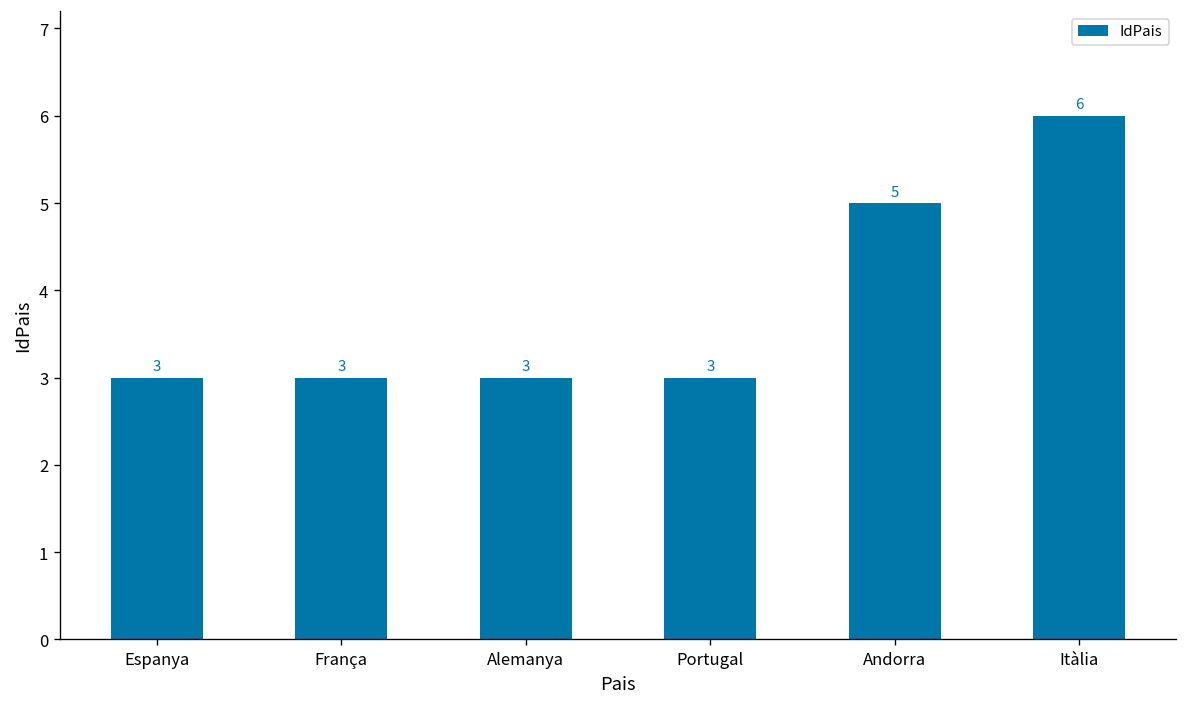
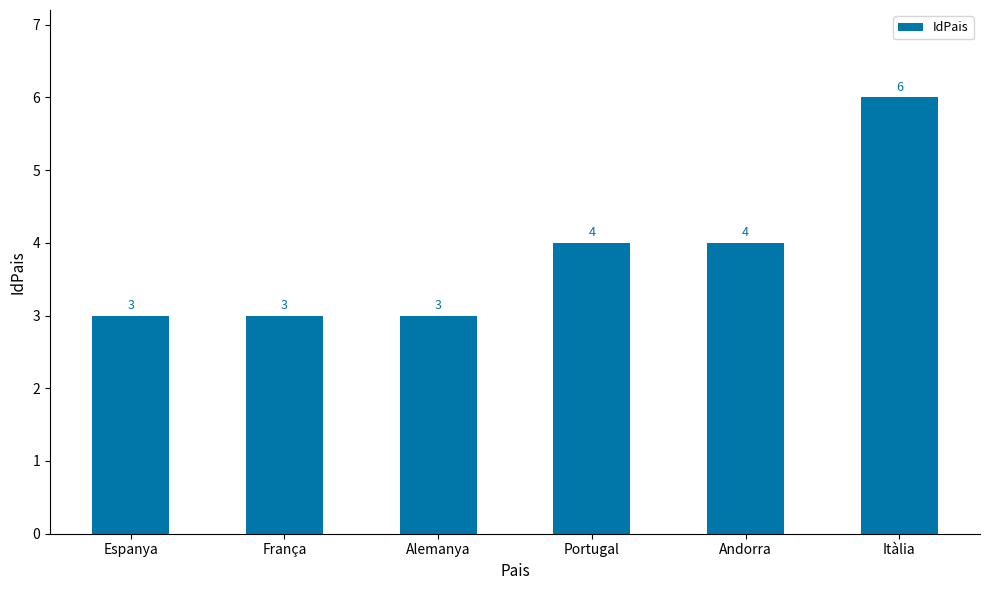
Portugal: 3 -> 4
Andorra: 5 -> 4
